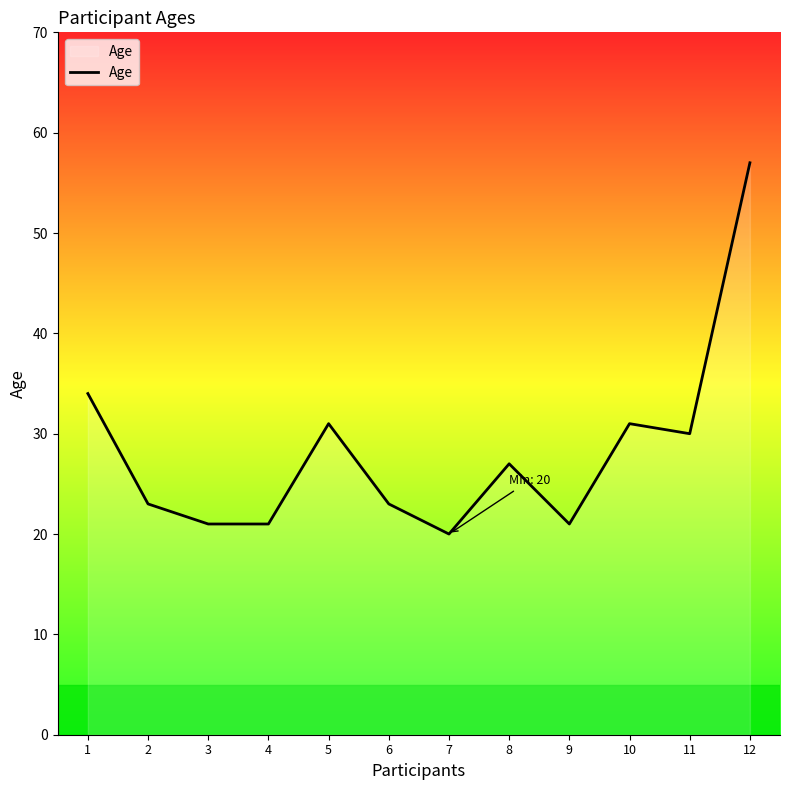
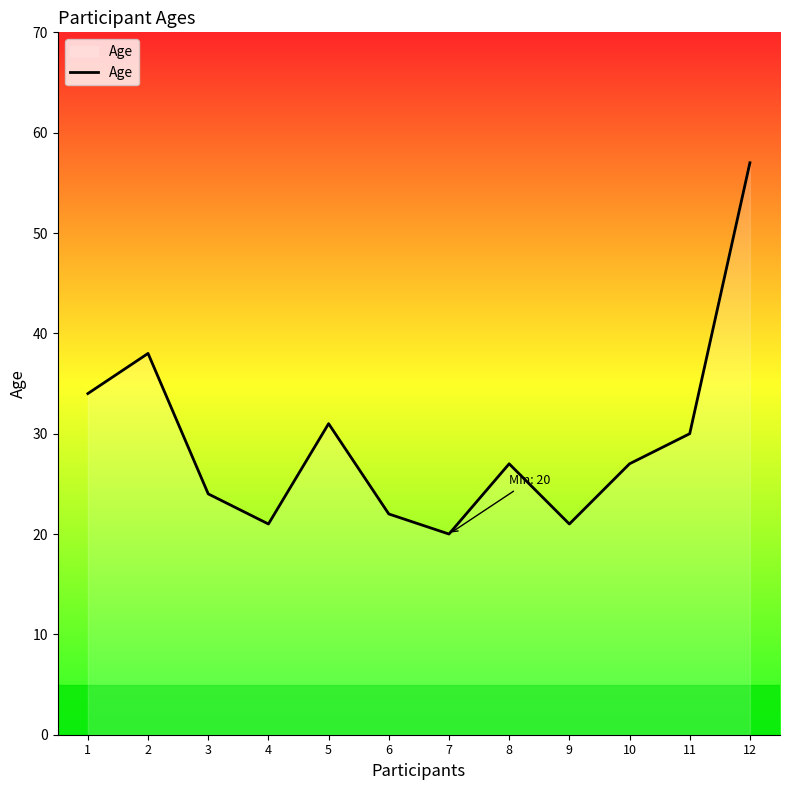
2: 23 -> 38
3: 21 -> 24
6: 23 -> 22
10: 31 -> 27
